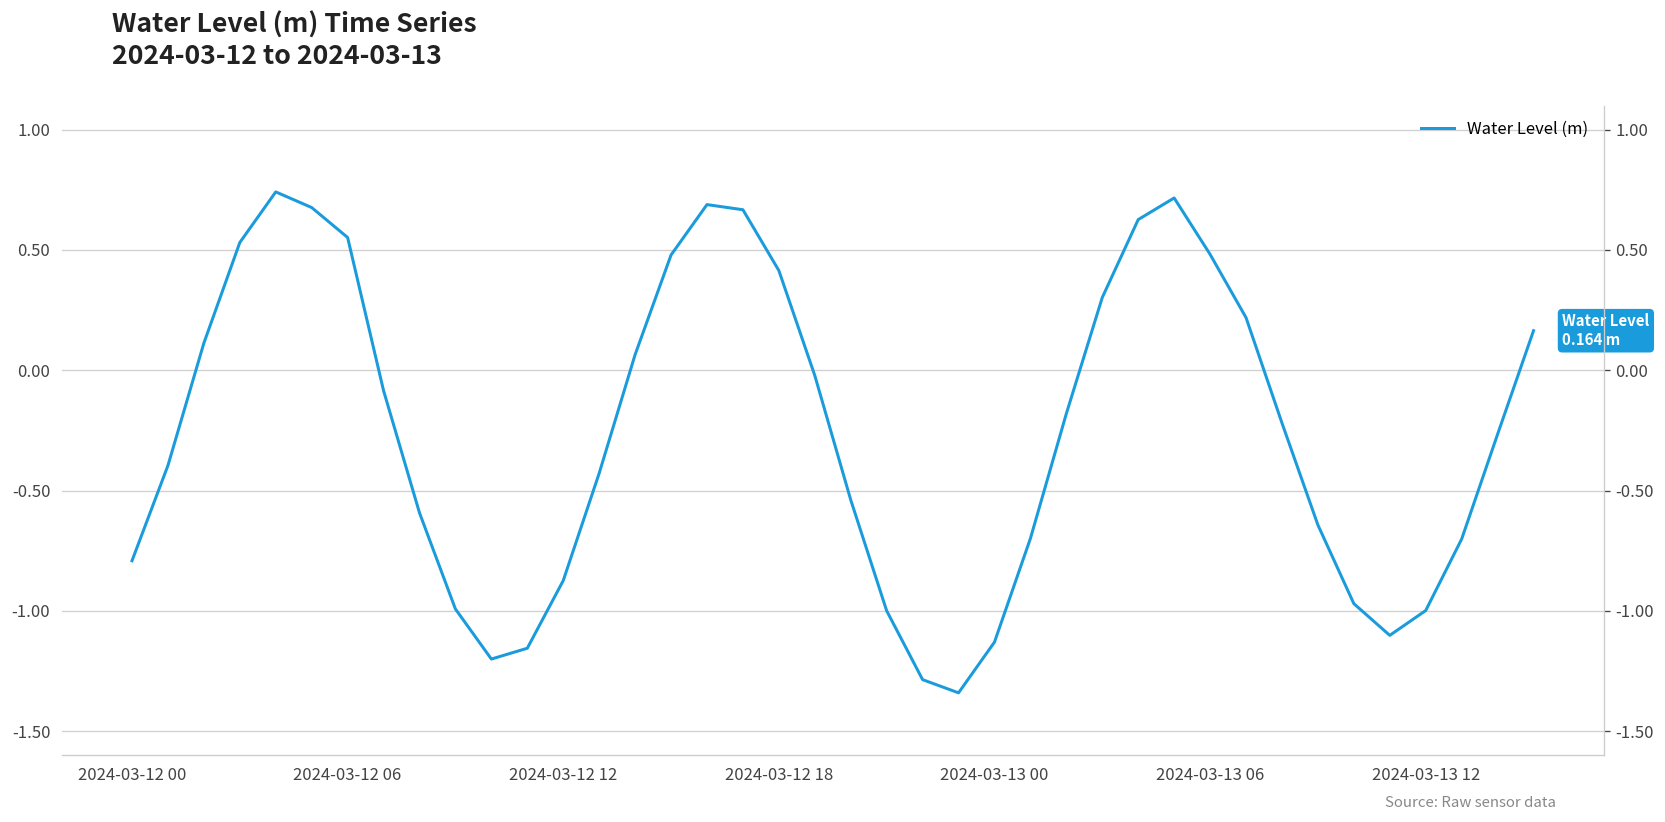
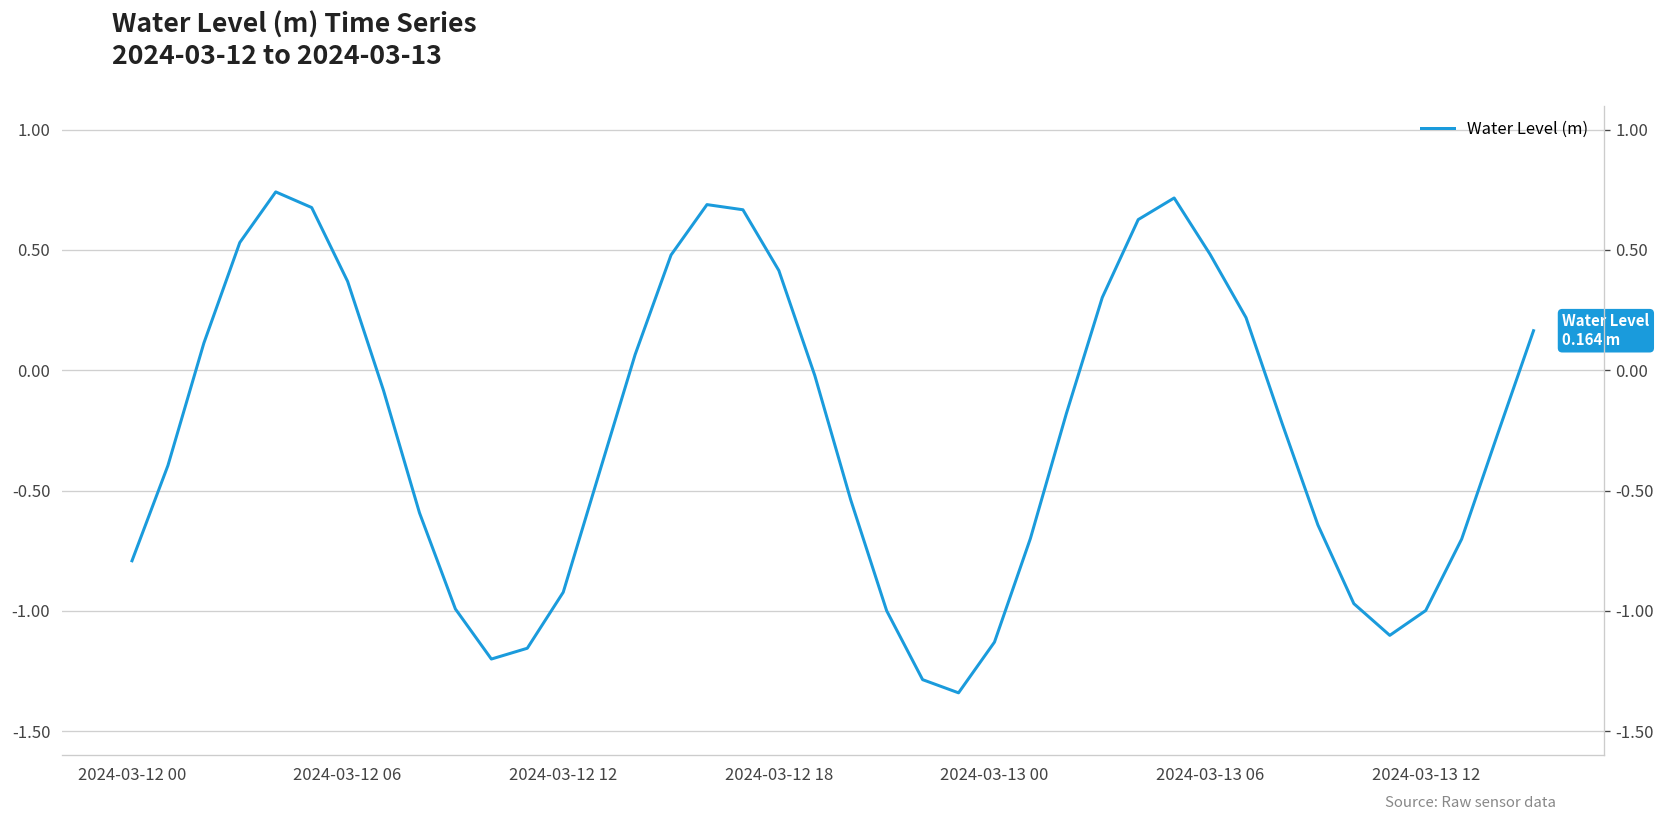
2024-03-12 06: 0.55 -> 0.37
2024-03-12 12: -0.87 -> -0.92
